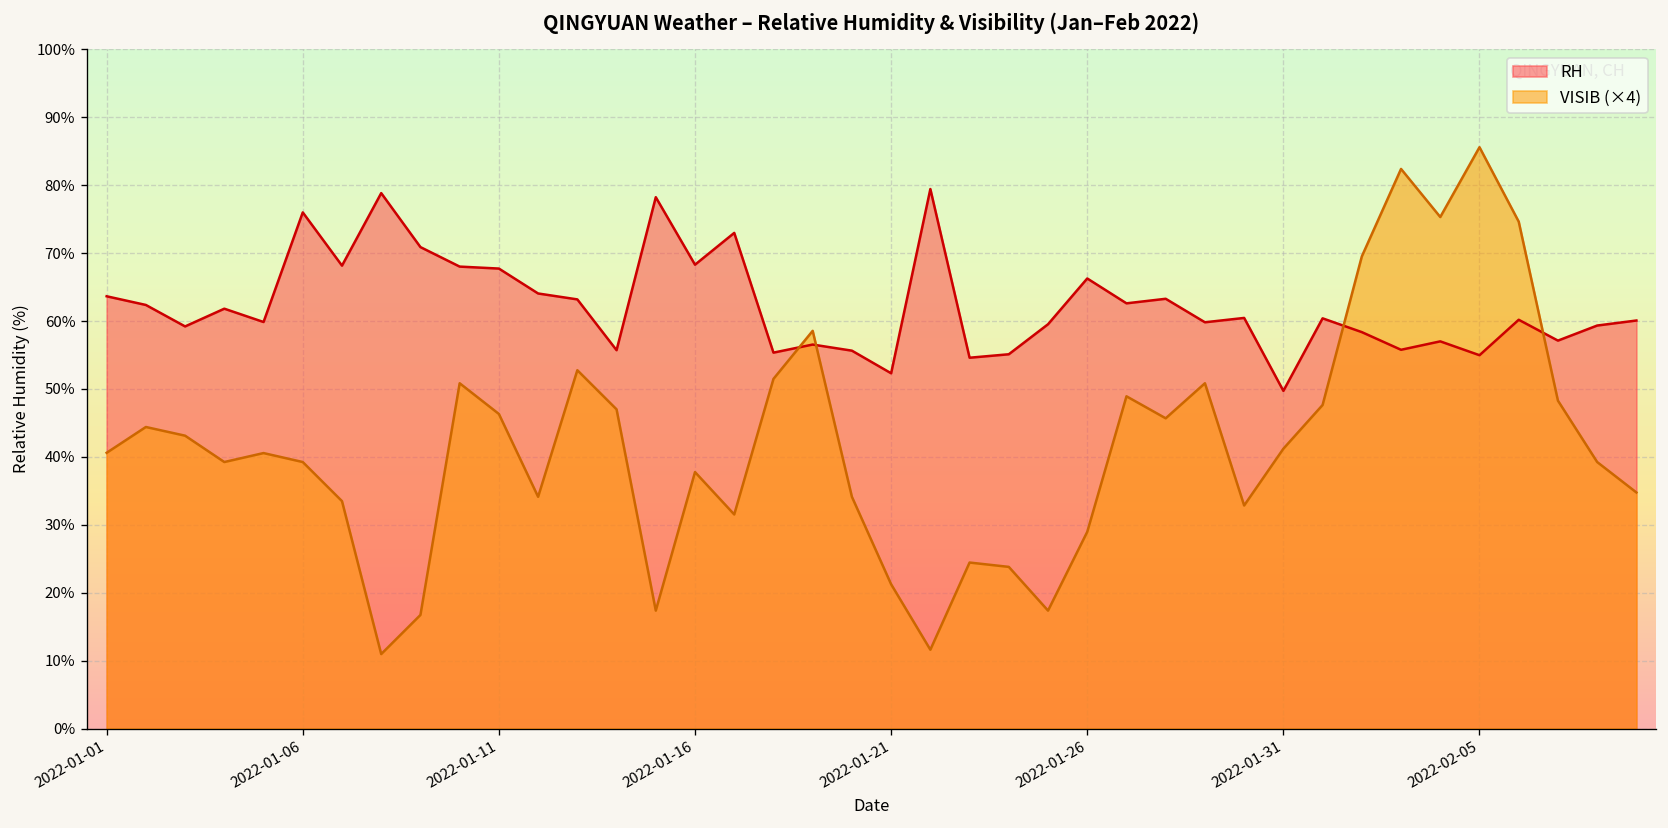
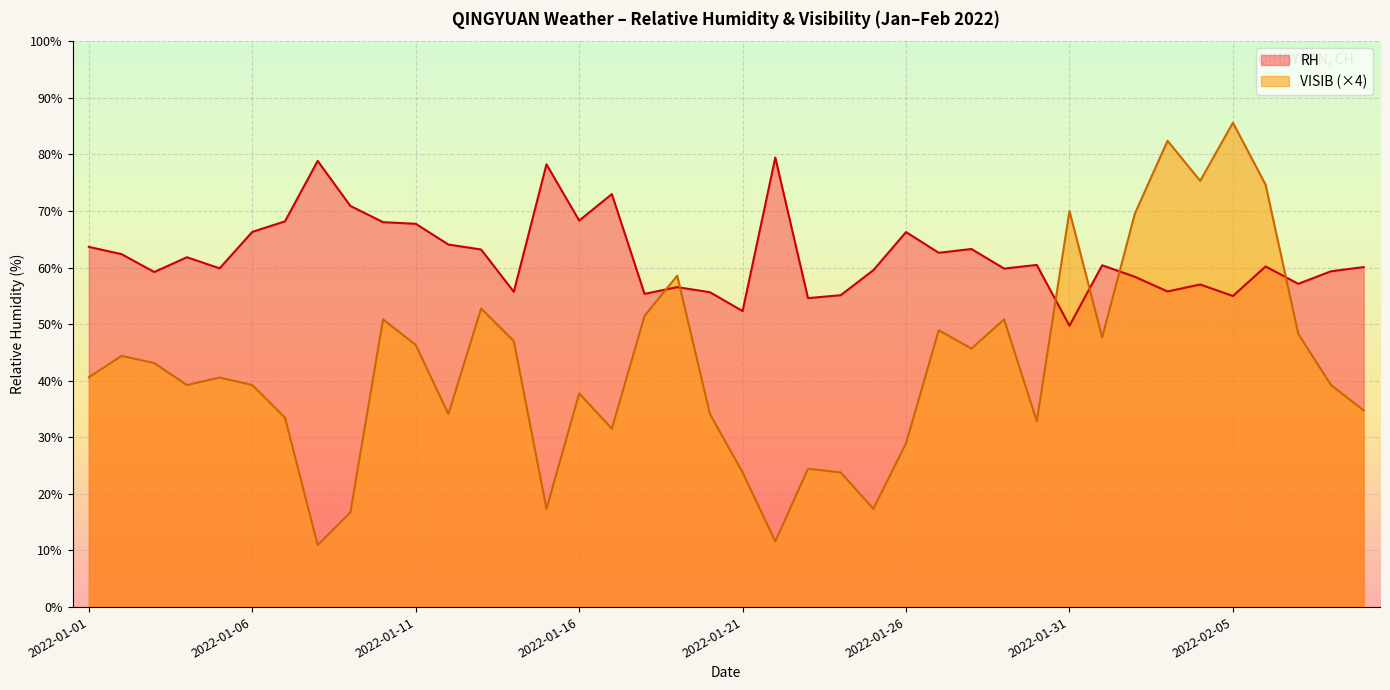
RH, 2022-01-06: 76% -> 66%
VISIB (×4), 2022-01-21: 21% -> 24%
VISIB (×4), 2022-01-31: 41% -> 70%
